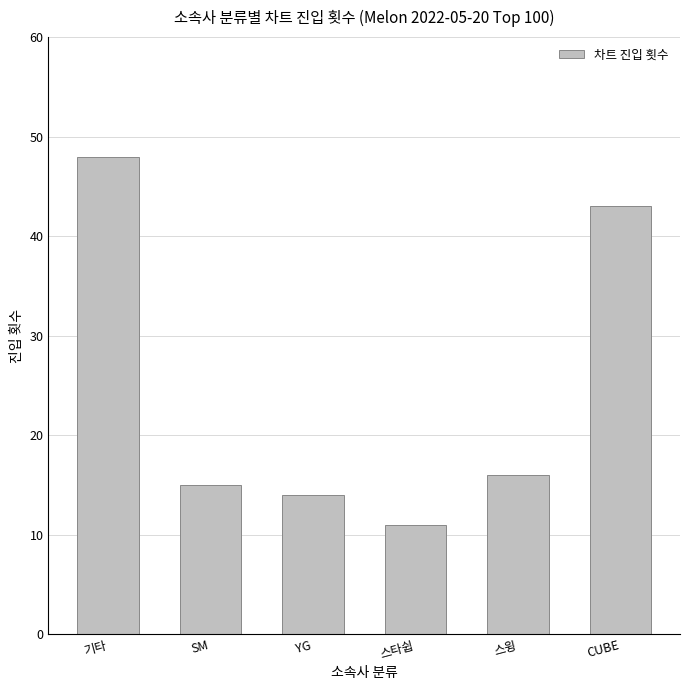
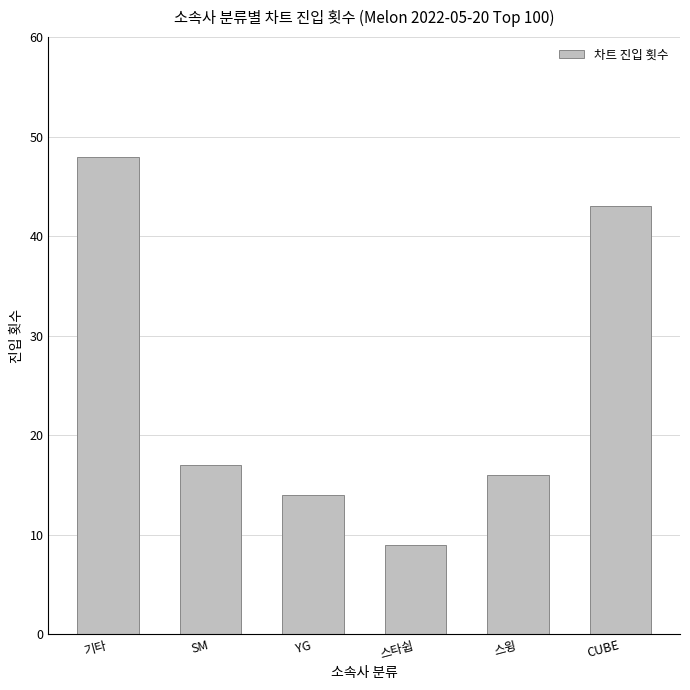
SM: 15 -> 17
스타쉽: 11 -> 9
